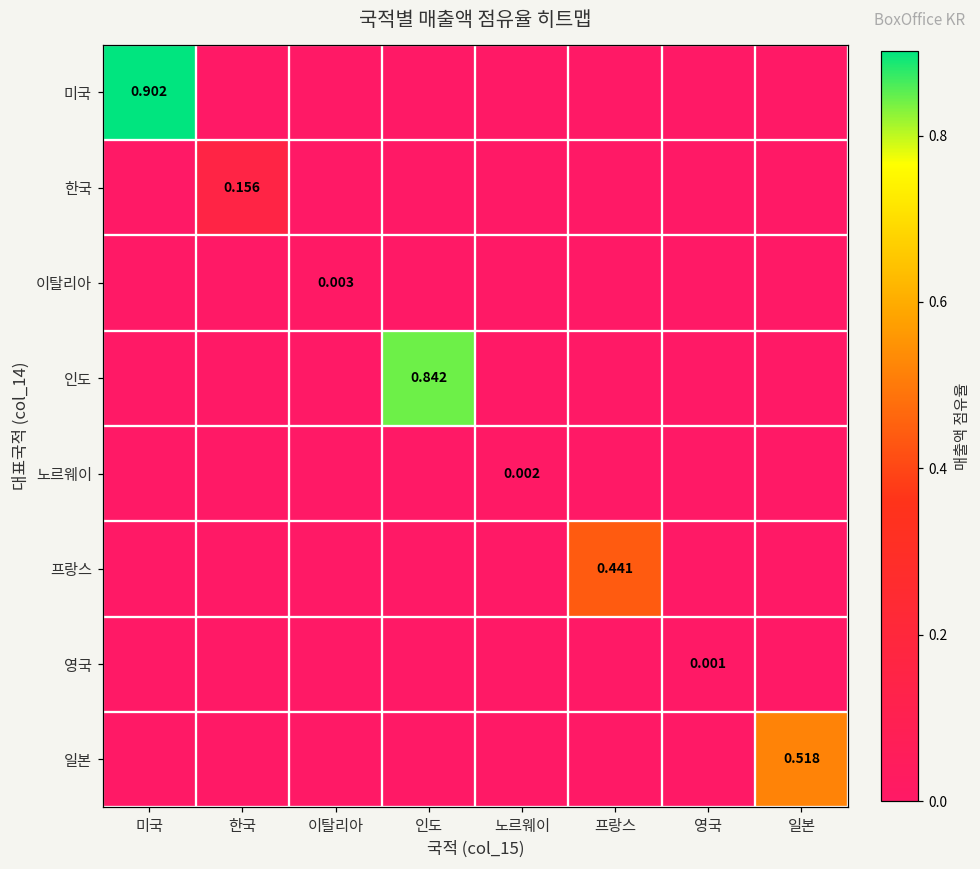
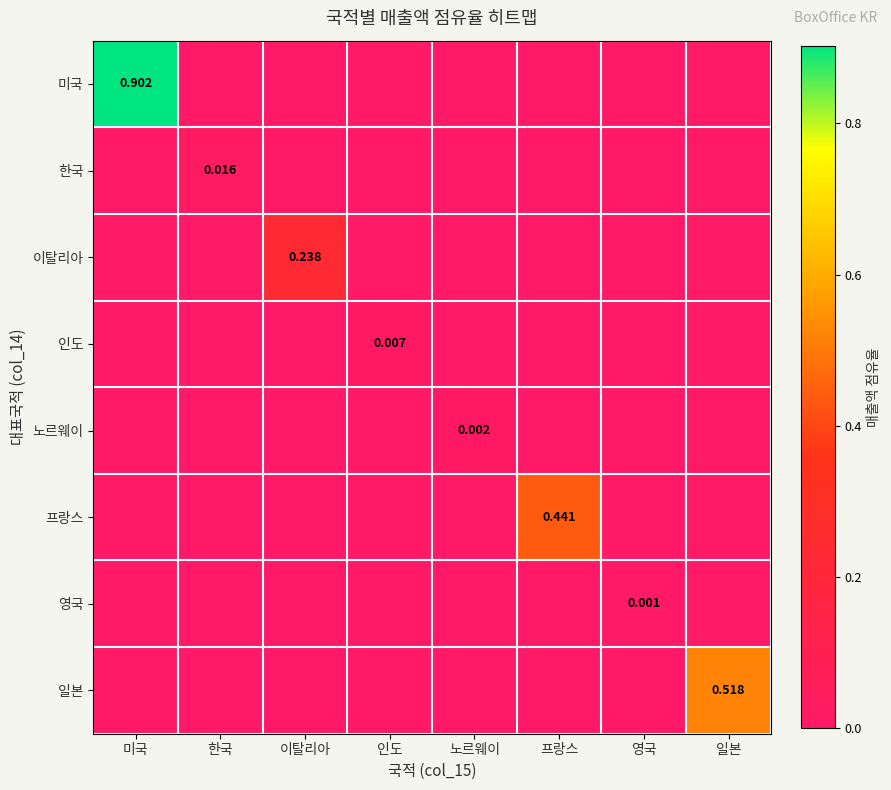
한국, 한국: 0.156 -> 0.016
이탈리아, 이탈리아: 0.003 -> 0.238
인도, 인도: 0.842 -> 0.007
